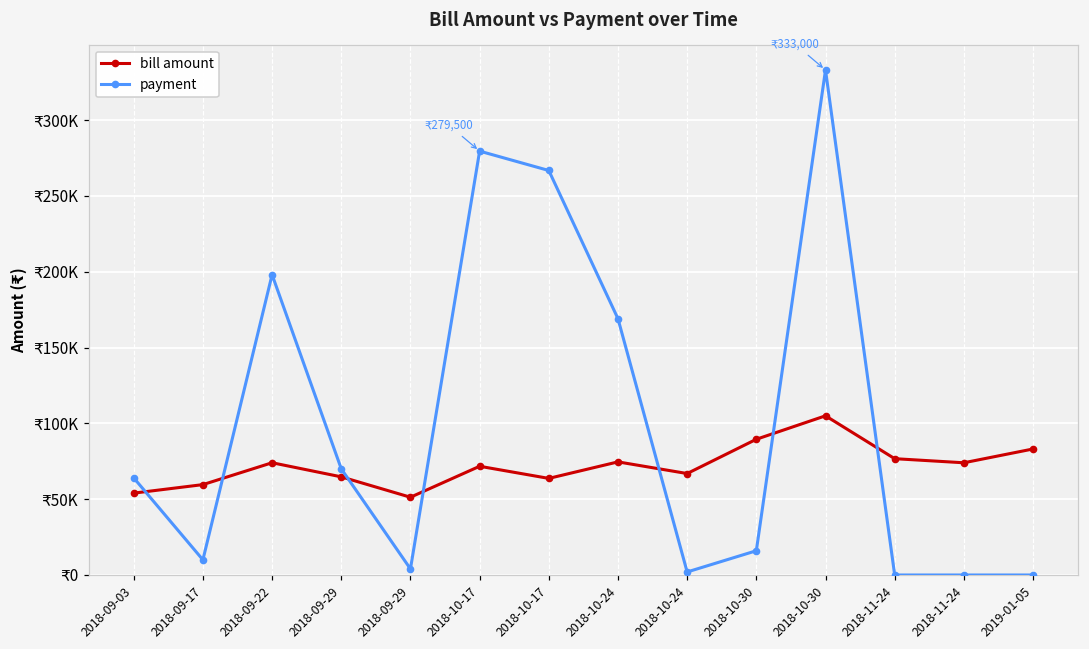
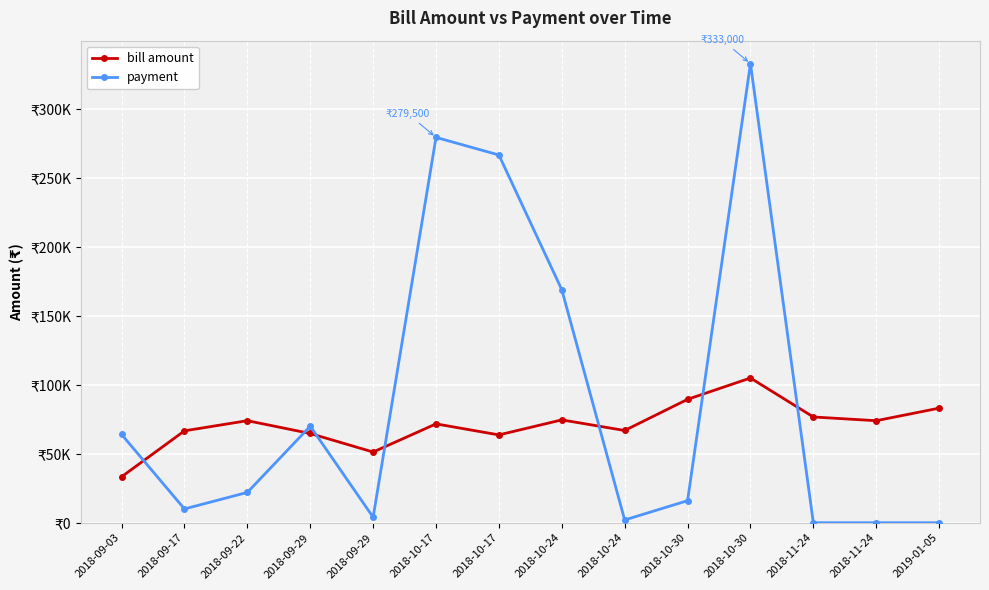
bill amount, 2018-09-03: ₹54000 -> ₹33000
bill amount, 2018-09-17: ₹60000 -> ₹67000
payment, 2018-09-22: ₹198000 -> ₹22000
